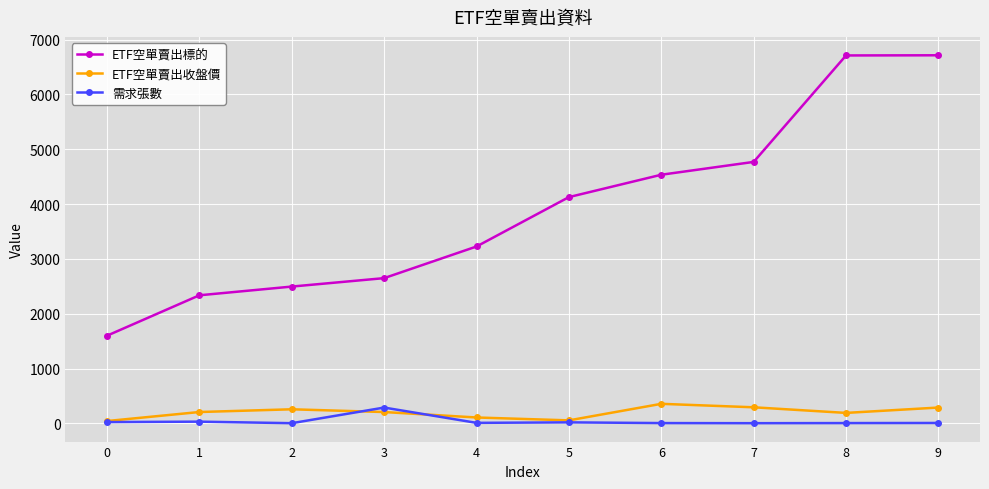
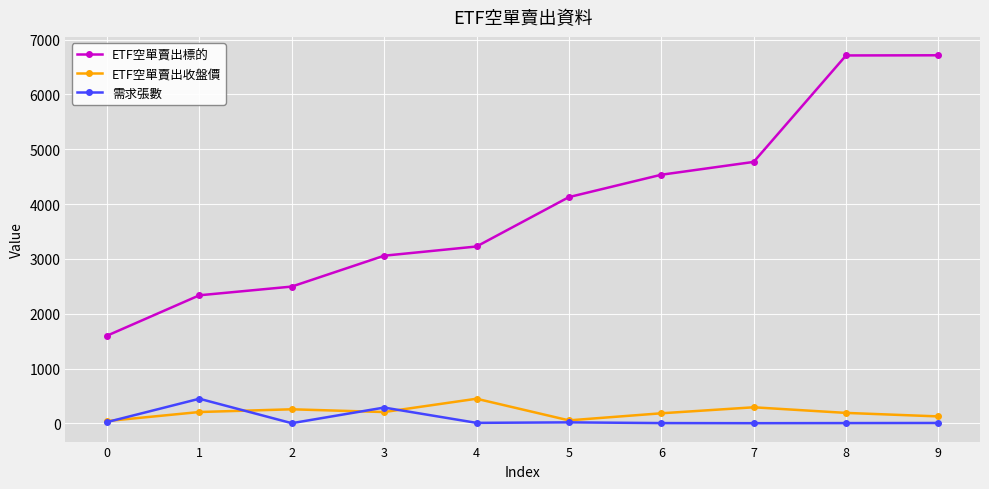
需求張數, 1: 0 -> 500
ETF空單賣出標的, 3: 2700 -> 3100
ETF空單賣出收盤價, 4: 100 -> 500
ETF空單賣出收盤價, 6: 400 -> 200
ETF空單賣出收盤價, 9: 300 -> 100
